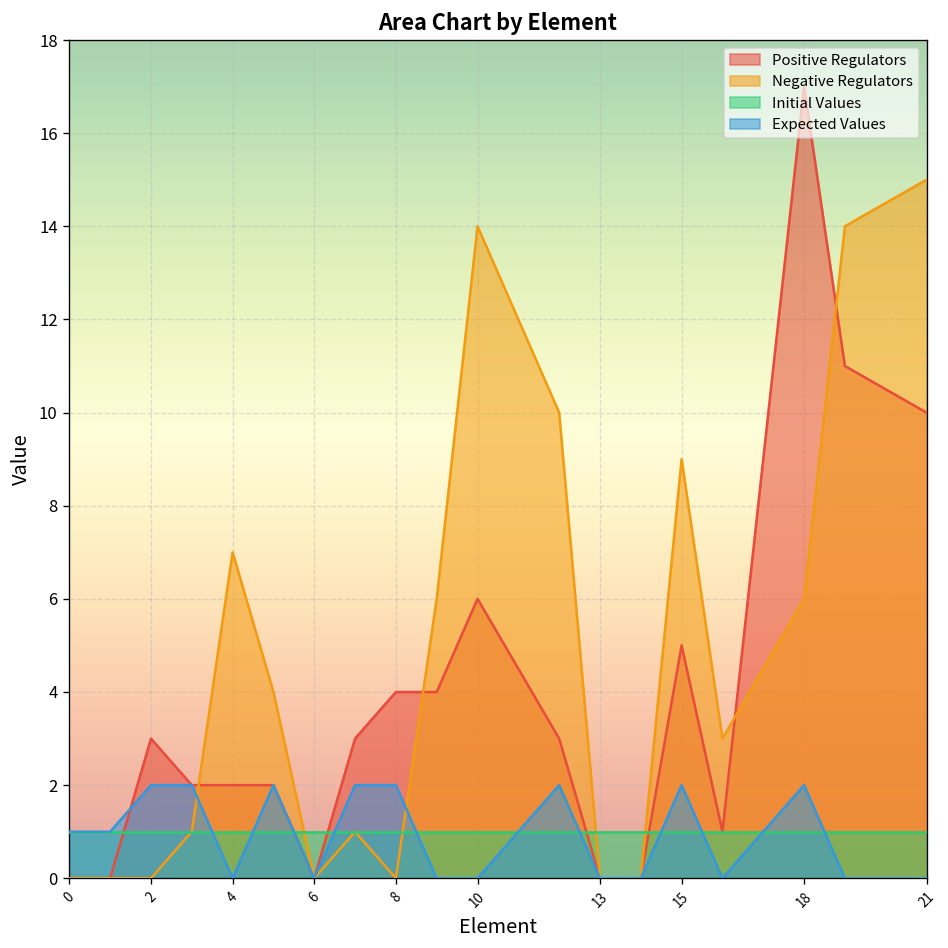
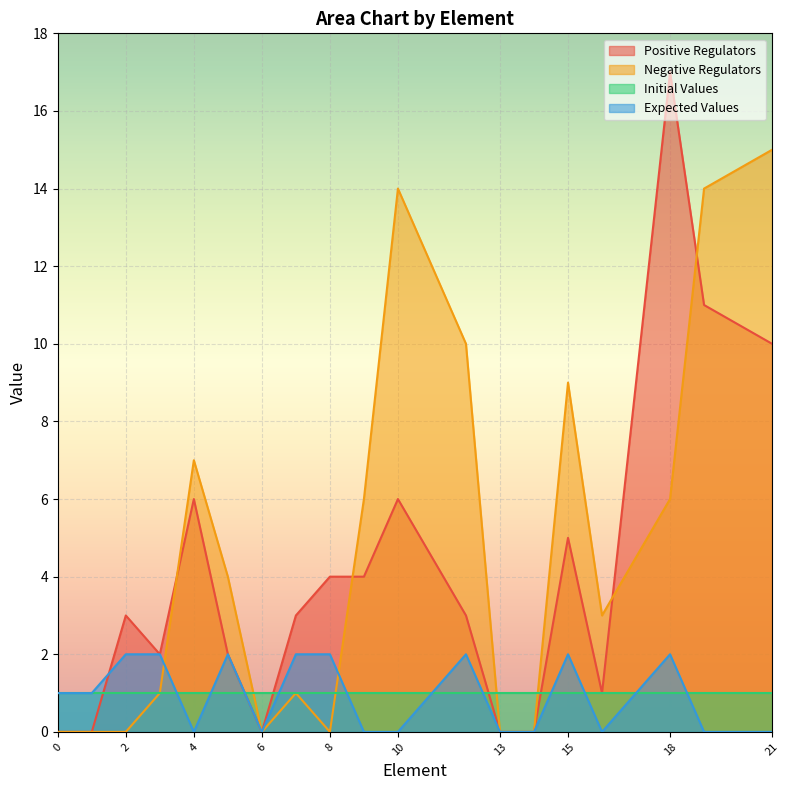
Positive Regulators, 4: 2 -> 6
